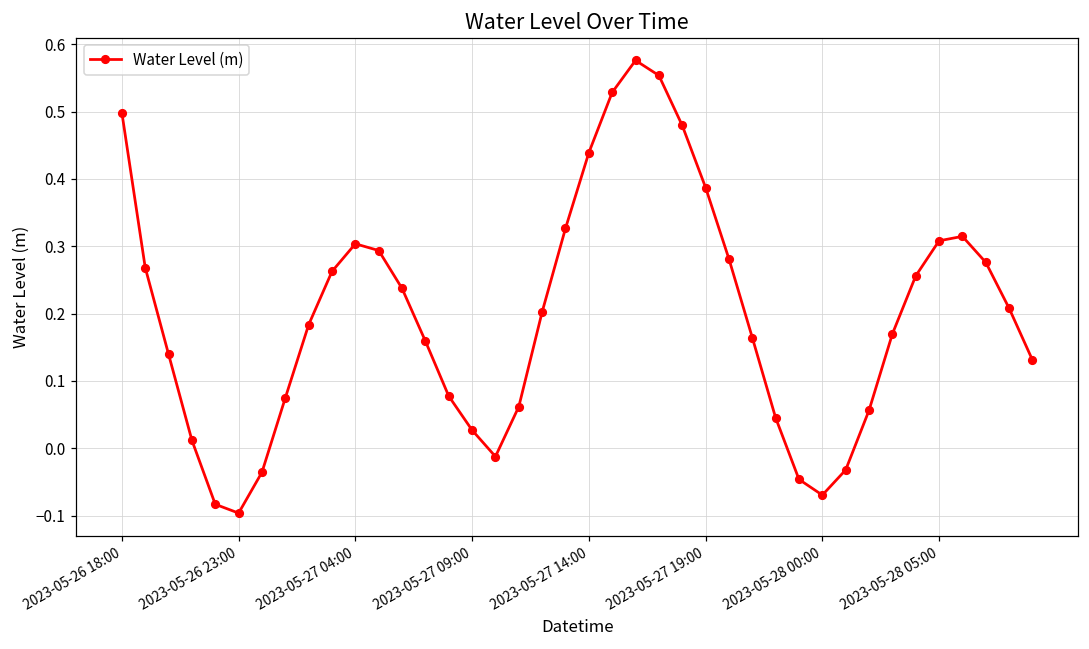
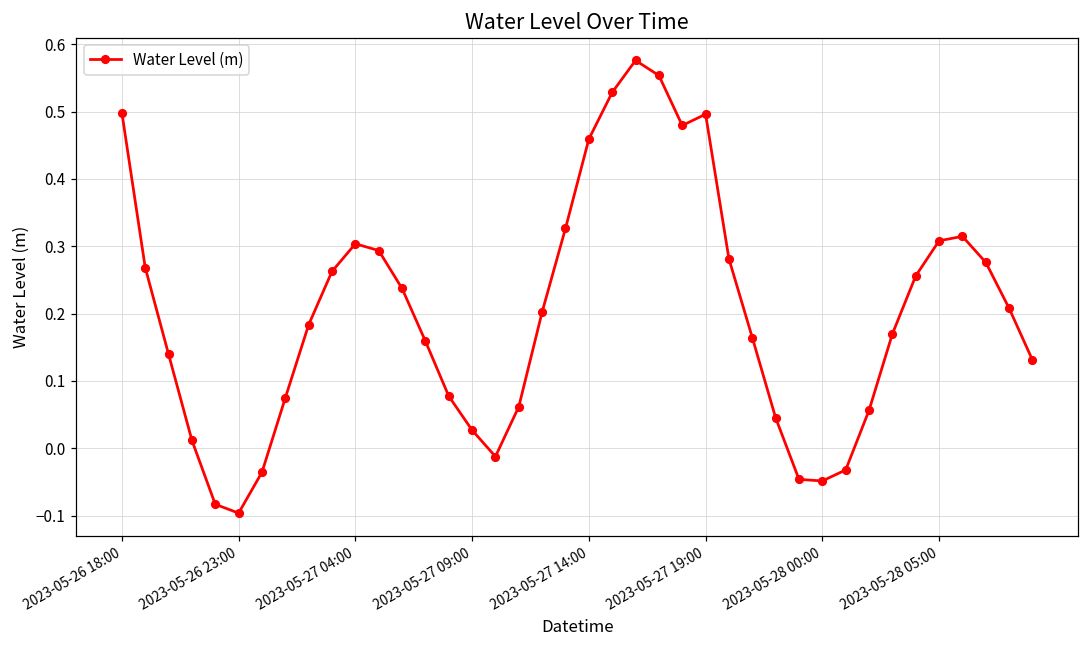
2023-05-27 14:00: 0.44 -> 0.46
2023-05-27 19:00: 0.39 -> 0.50
2023-05-28 00:00: -0.07 -> -0.05
